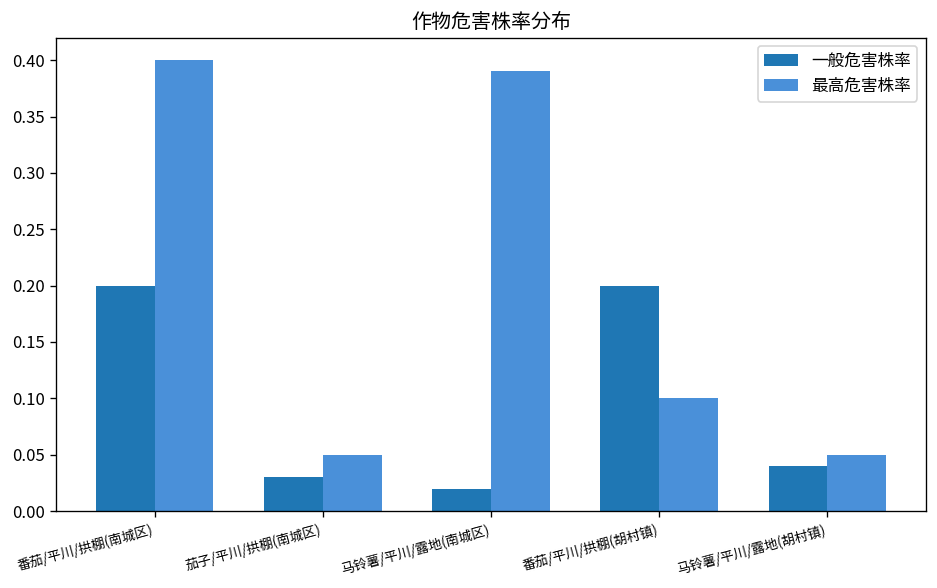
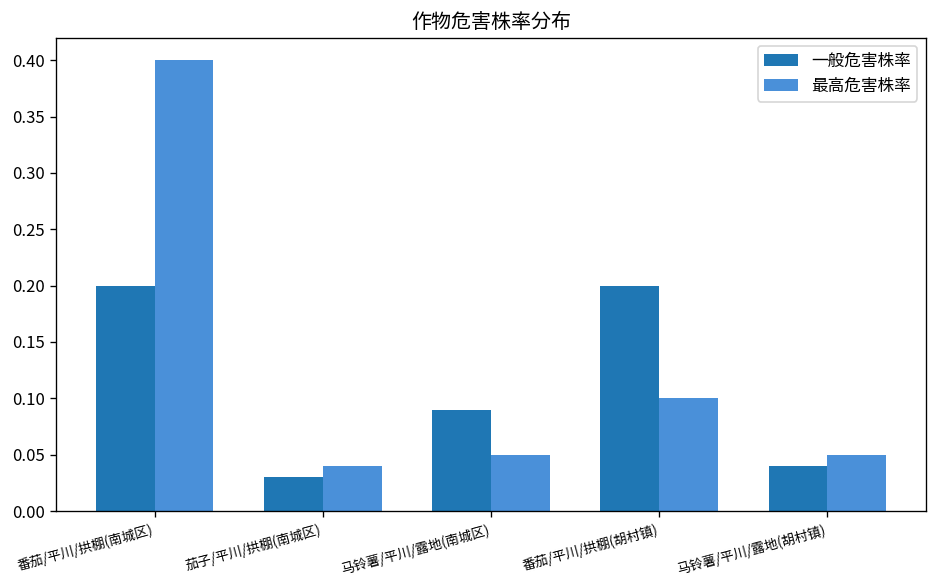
最高危害株率, 茄子/平川/拱棚(南城区): 0.05 -> 0.04
一般危害株率, 马铃薯/平川/露地(南城区): 0.02 -> 0.09
最高危害株率, 马铃薯/平川/露地(南城区): 0.39 -> 0.05
